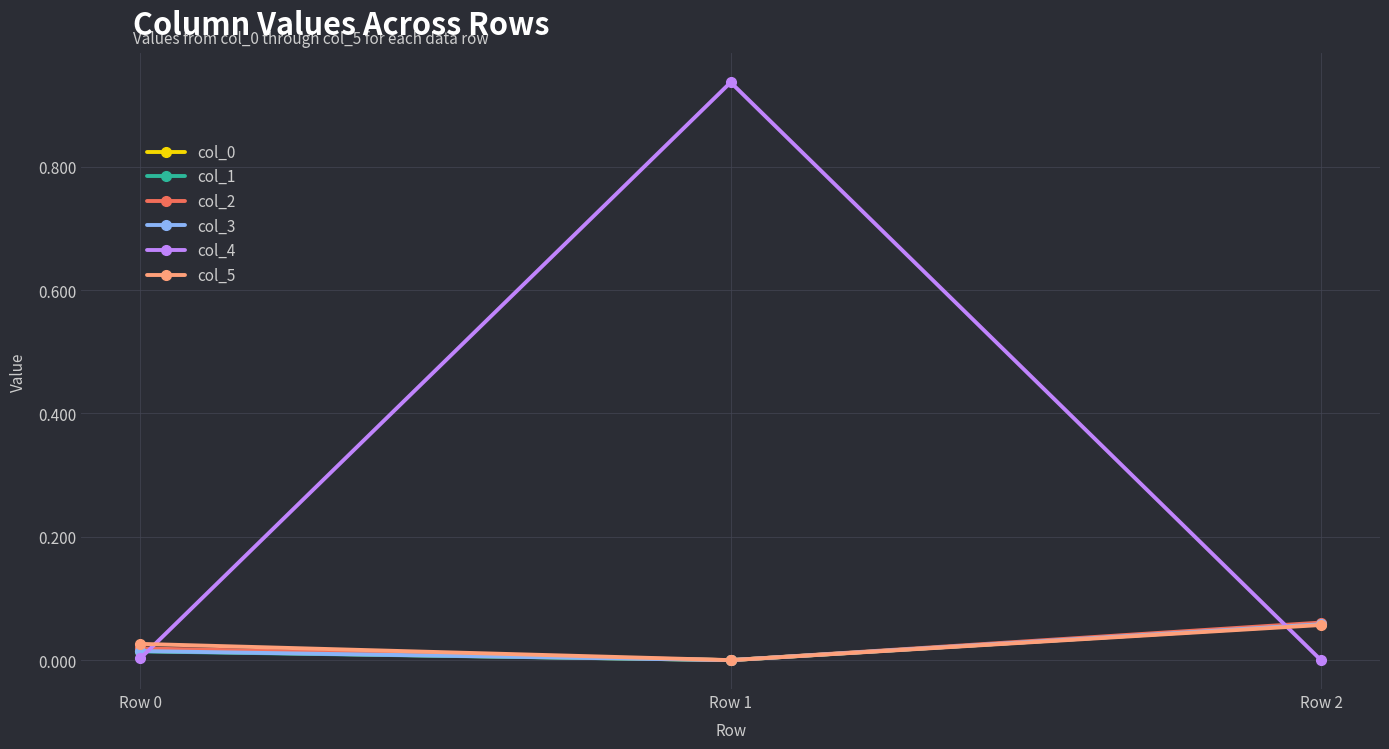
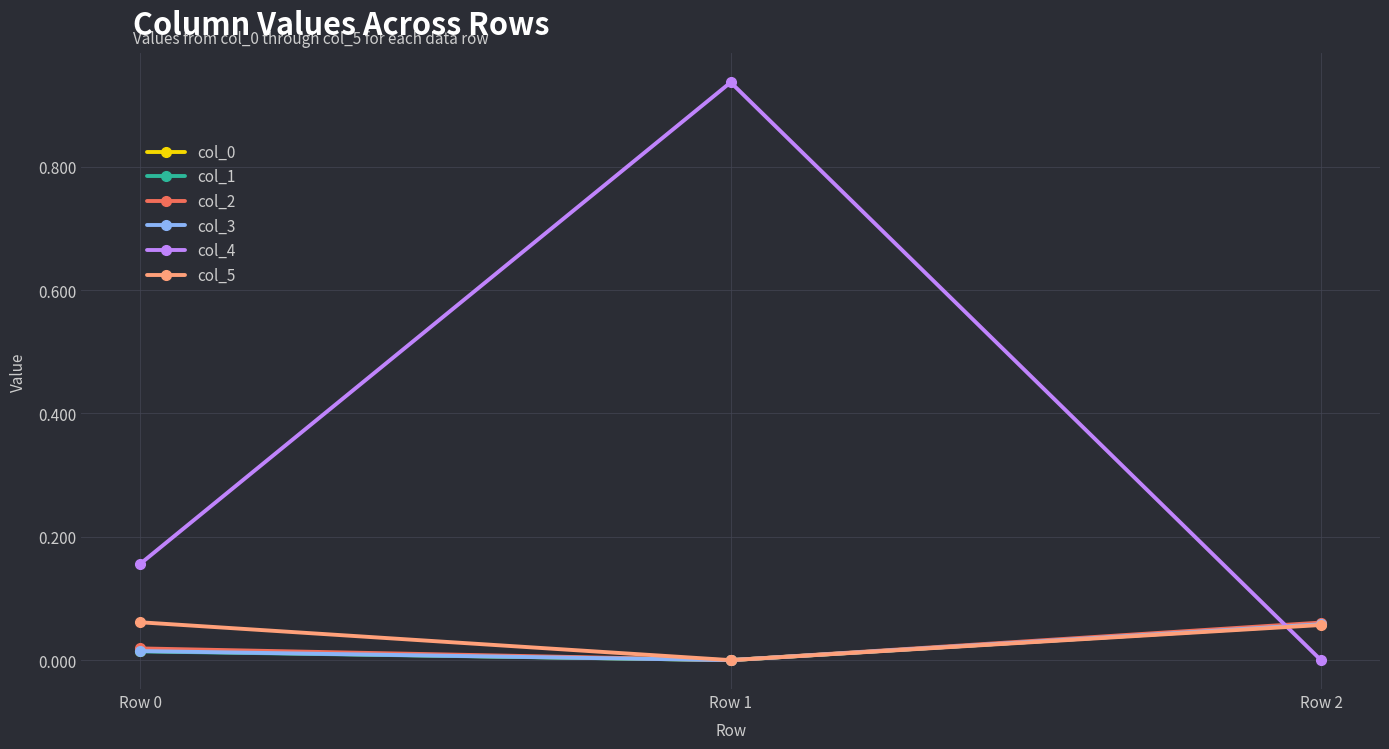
col_4, Row 0: 0.00 -> 0.16
col_5, Row 0: 0.03 -> 0.06
